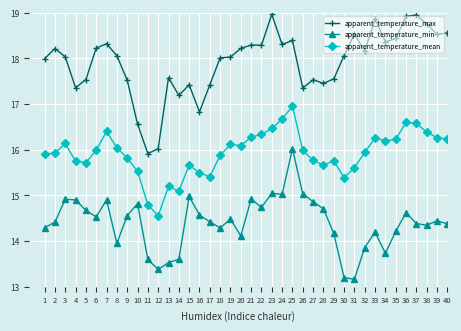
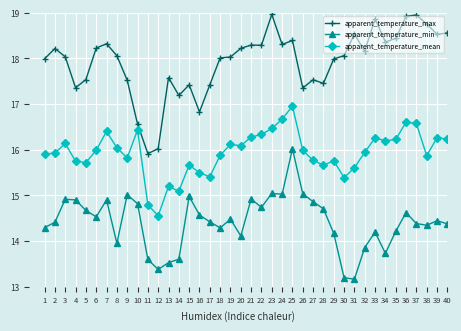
apparent_temperature_min, 9: 14.6 -> 15.0
apparent_temperature_mean, 10: 15.5 -> 16.4
apparent_temperature_max, 29: 17.6 -> 18.0
apparent_temperature_mean, 38: 16.4 -> 15.9
